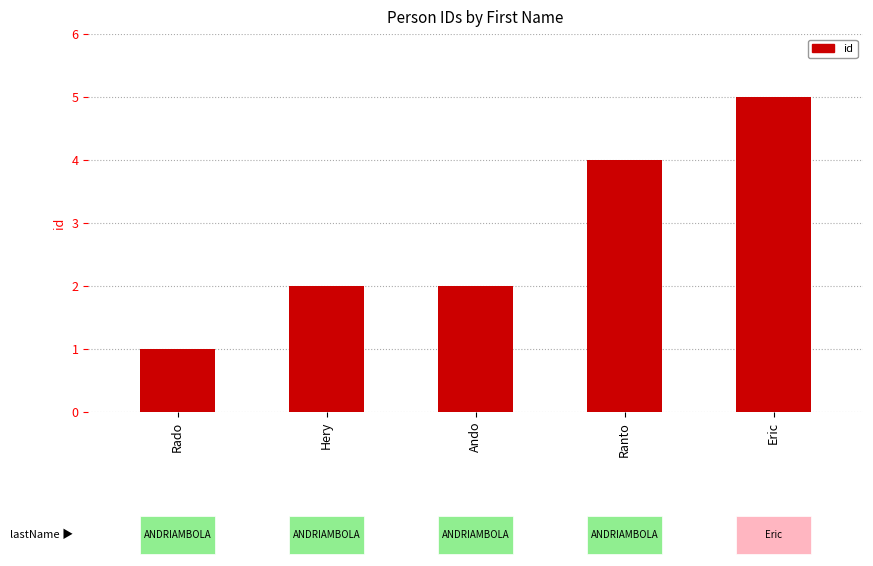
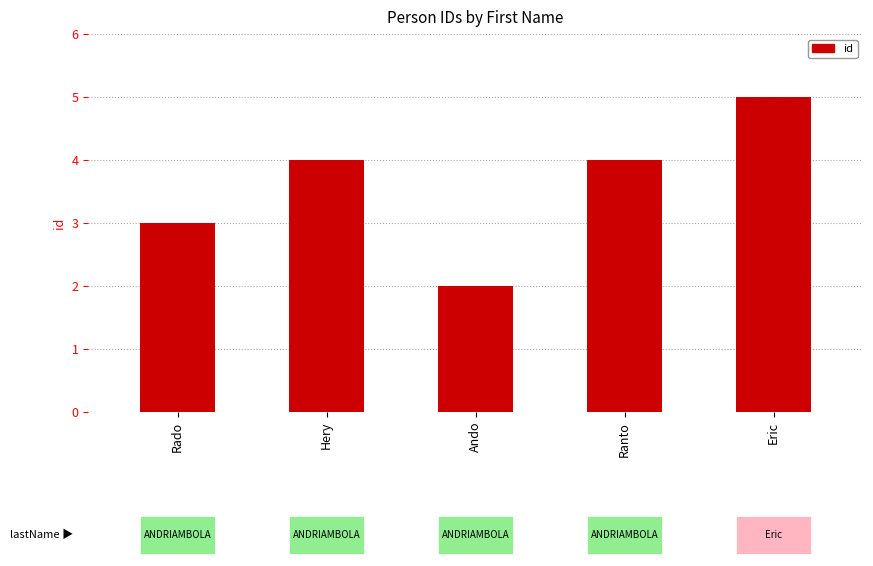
Rado: 1 -> 3
Hery: 2 -> 4
